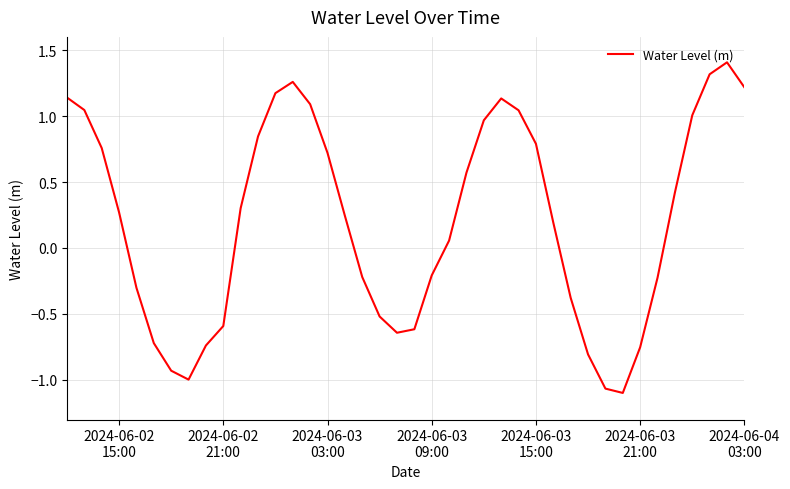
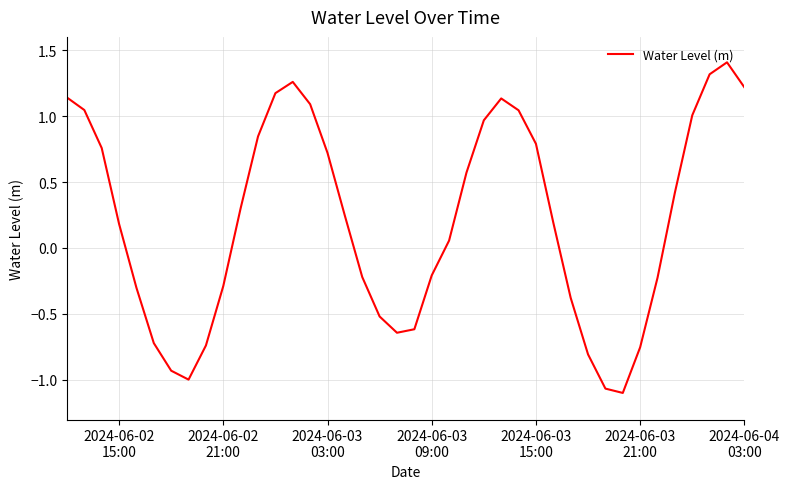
2024-06-02 15:00: 0.27 -> 0.18
2024-06-02 21:00: -0.59 -> -0.29
